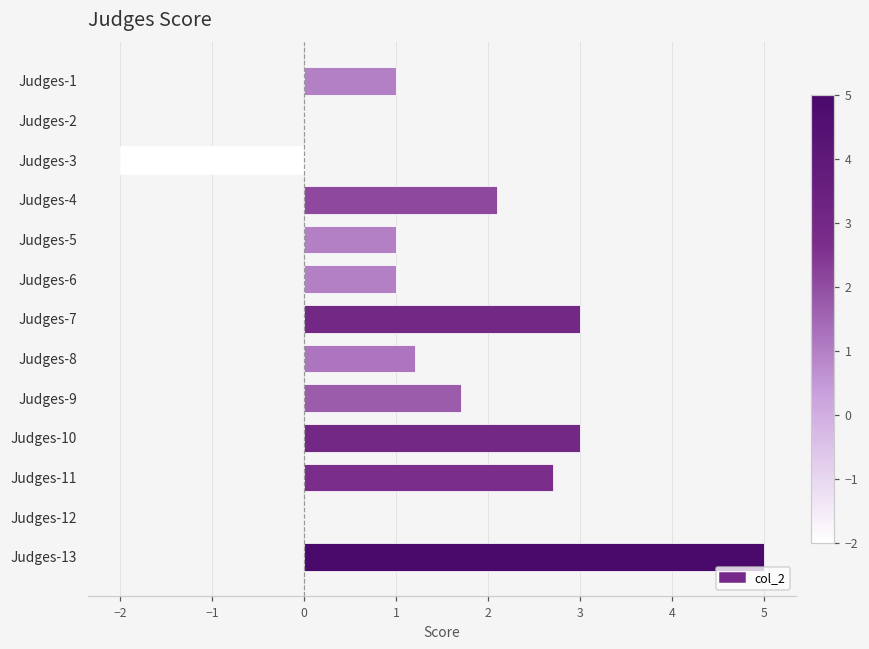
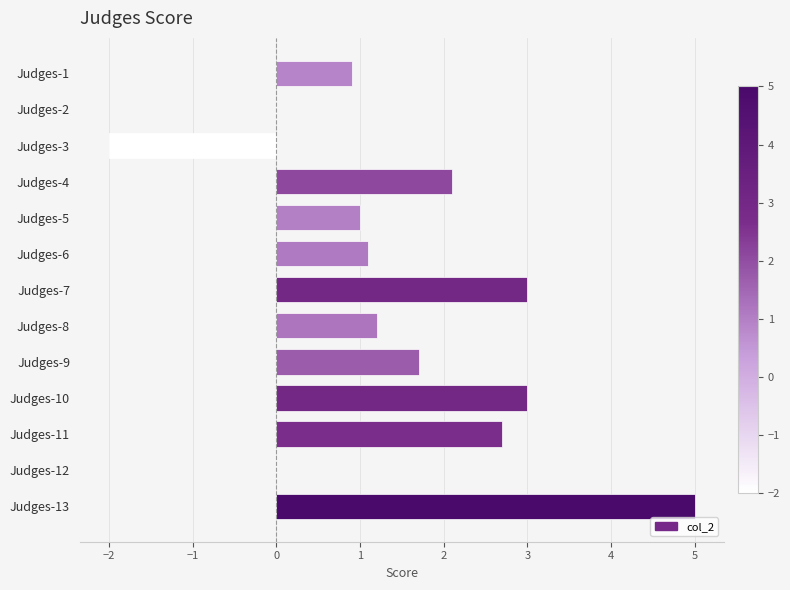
Judges-1: 1.0 -> 0.9
Judges-6: 1.0 -> 1.1
